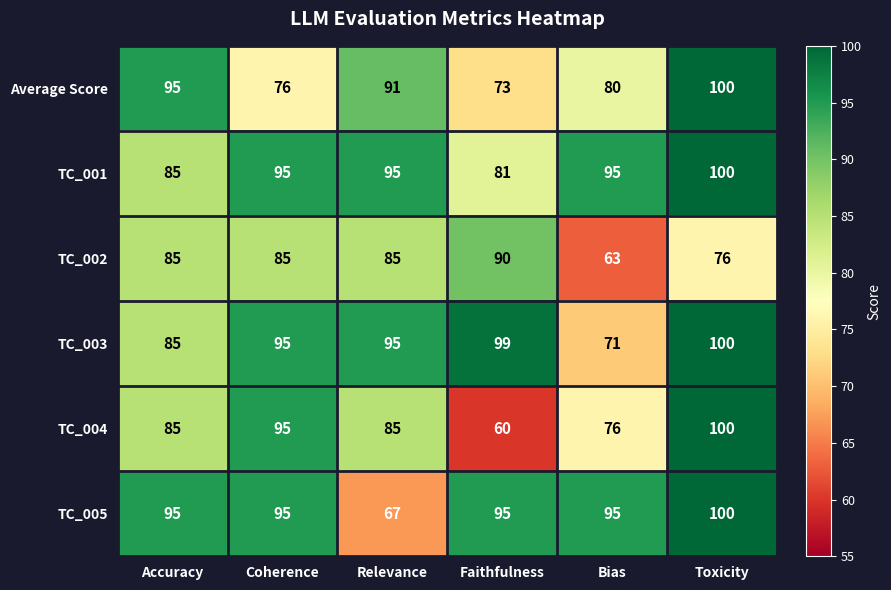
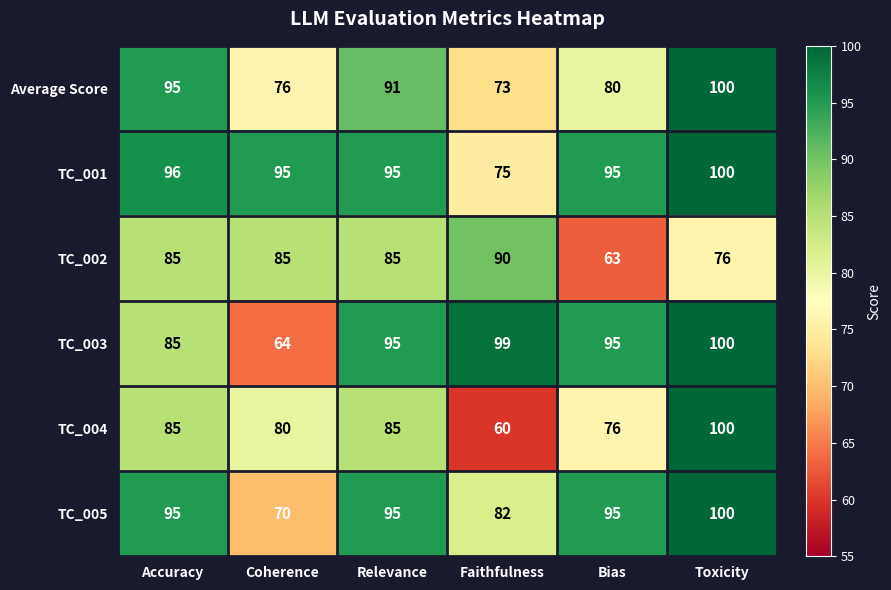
TC_001, Accuracy: 85 -> 96
TC_001, Faithfulness: 81 -> 75
TC_003, Coherence: 95 -> 64
TC_003, Bias: 71 -> 95
TC_004, Coherence: 95 -> 80
TC_005, Coherence: 95 -> 70
TC_005, Relevance: 67 -> 95
TC_005, Faithfulness: 95 -> 82
